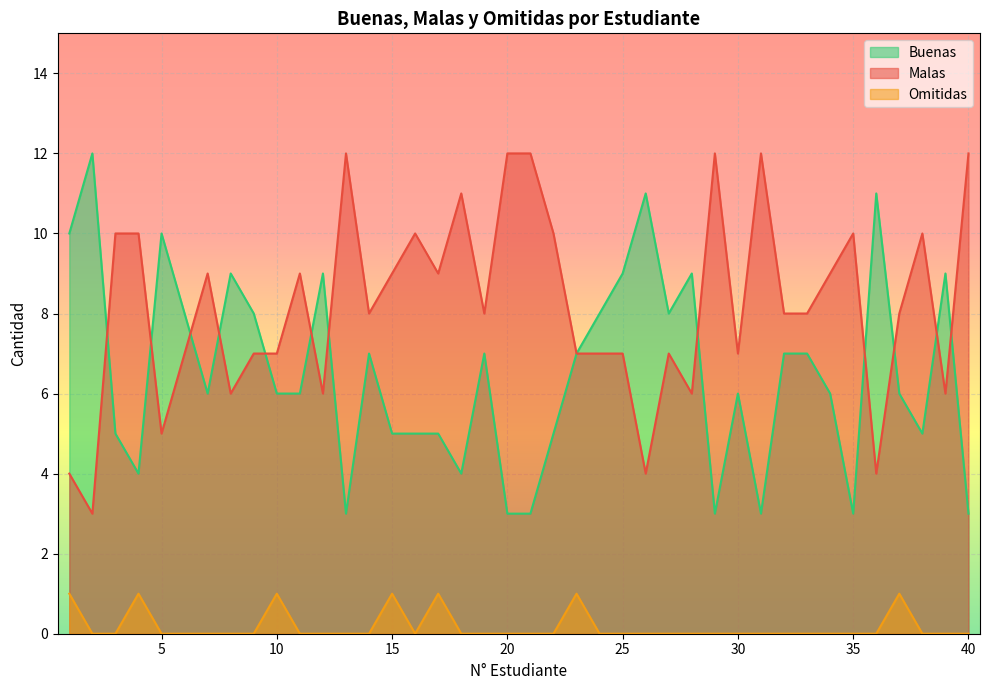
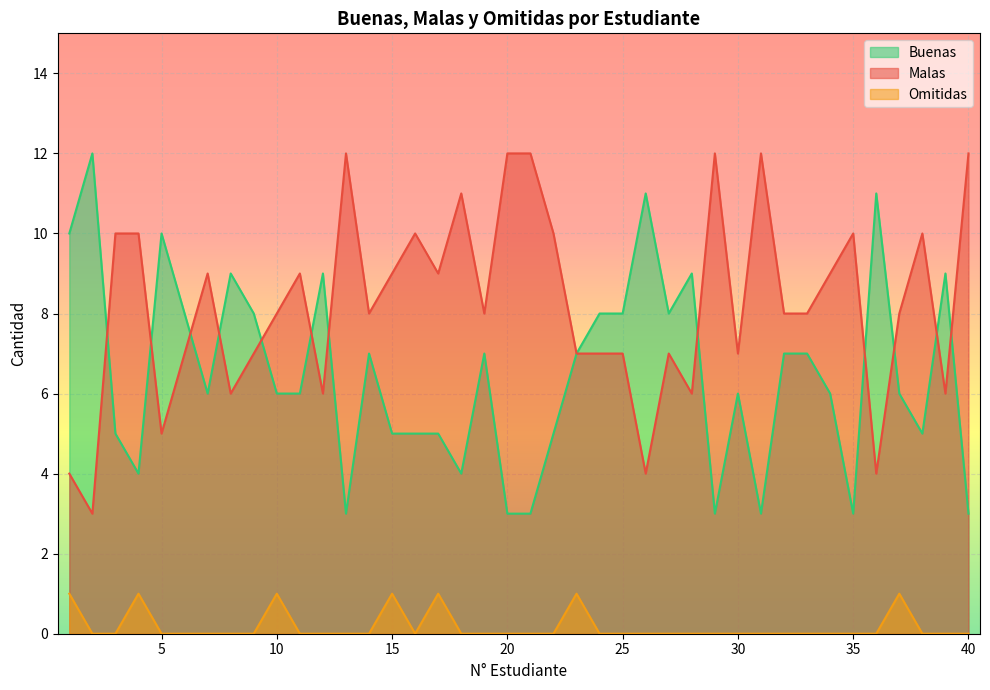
Malas, 10: 7 -> 8
Buenas, 25: 9 -> 8
